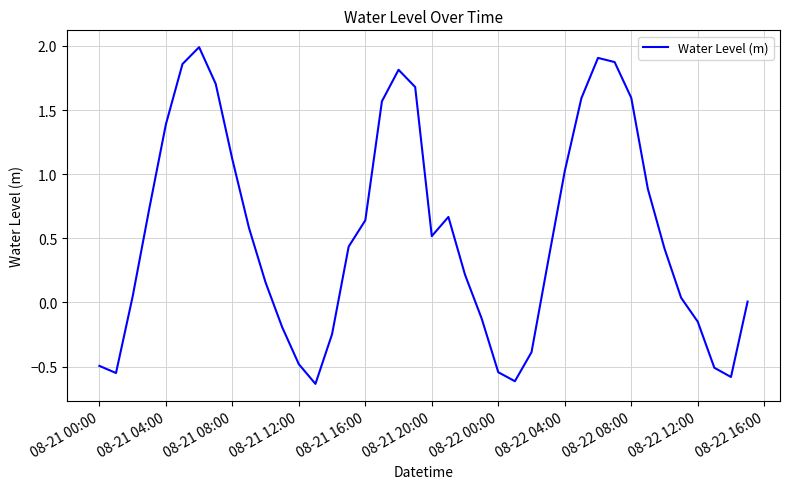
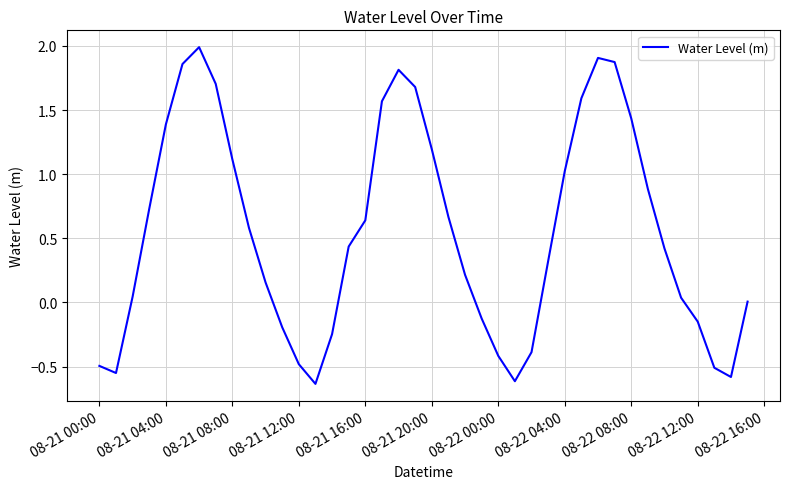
08-21 20:00: 0.52 -> 1.19
08-22 00:00: -0.54 -> -0.42
08-22 08:00: 1.60 -> 1.44
